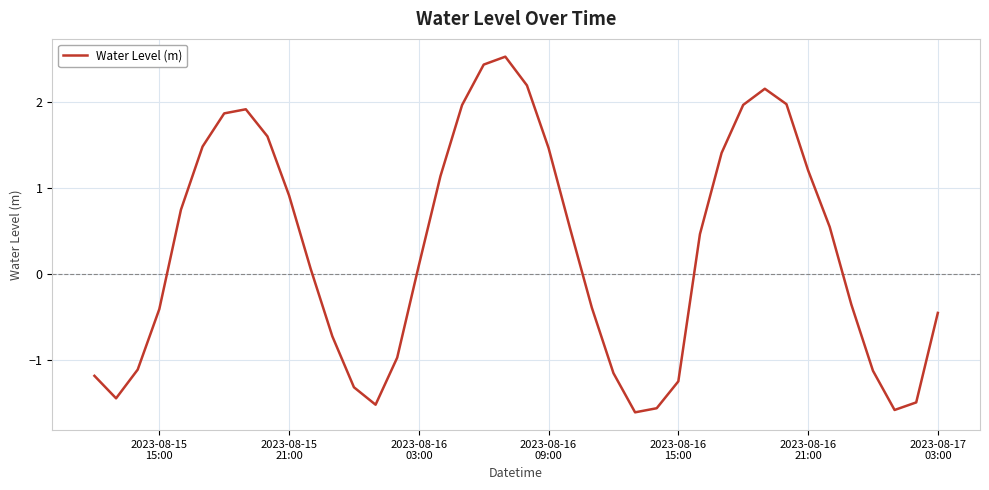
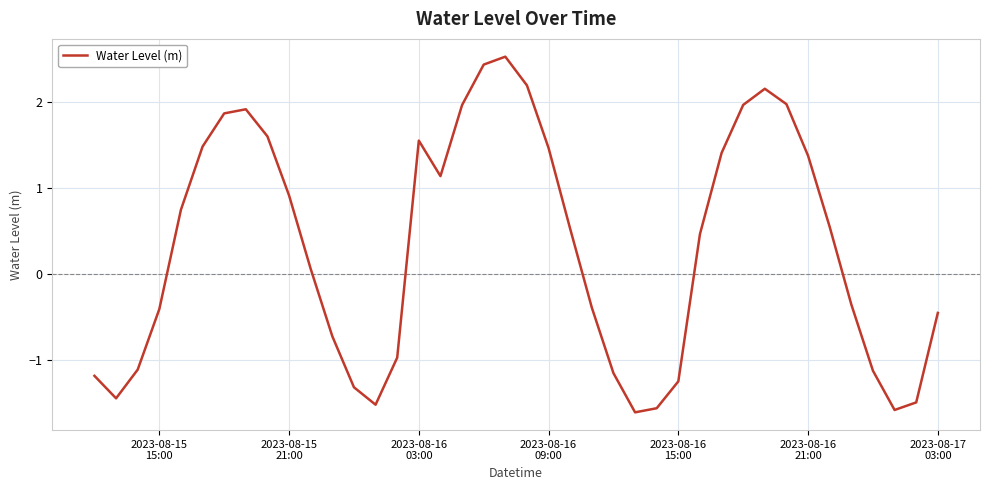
2023-08-16 03:00: 0.1 -> 1.5
2023-08-16 21:00: 1.2 -> 1.4
